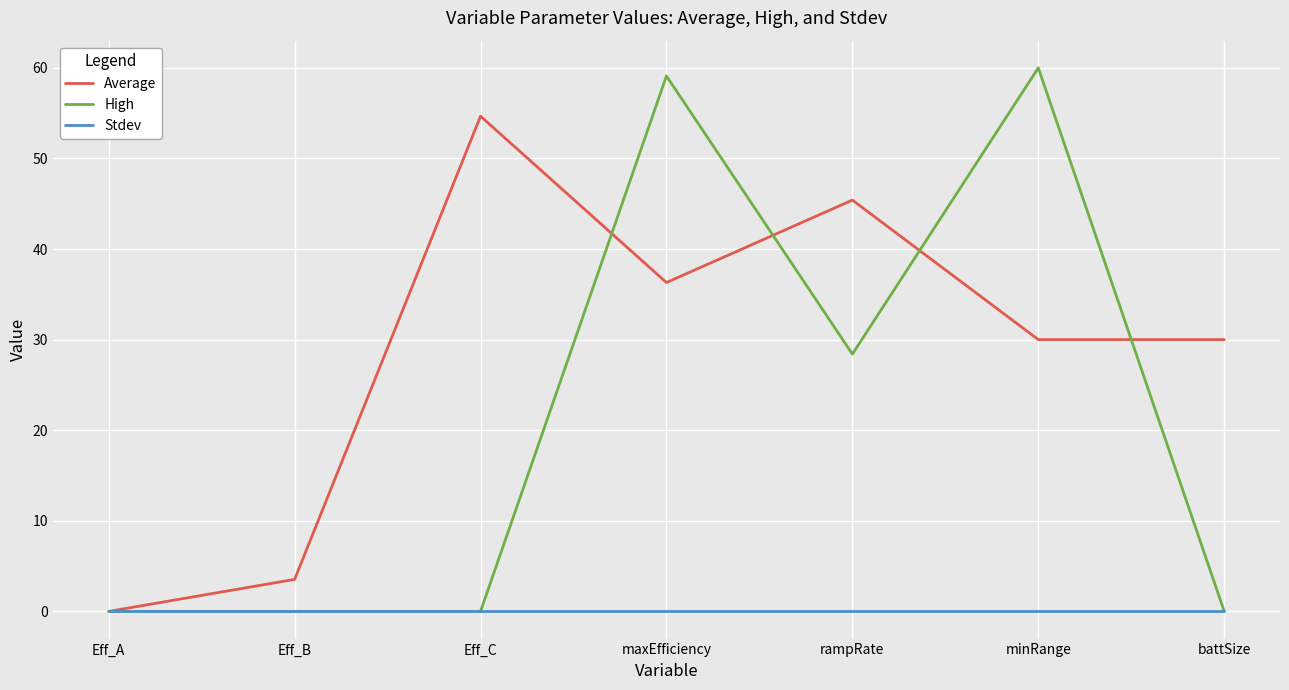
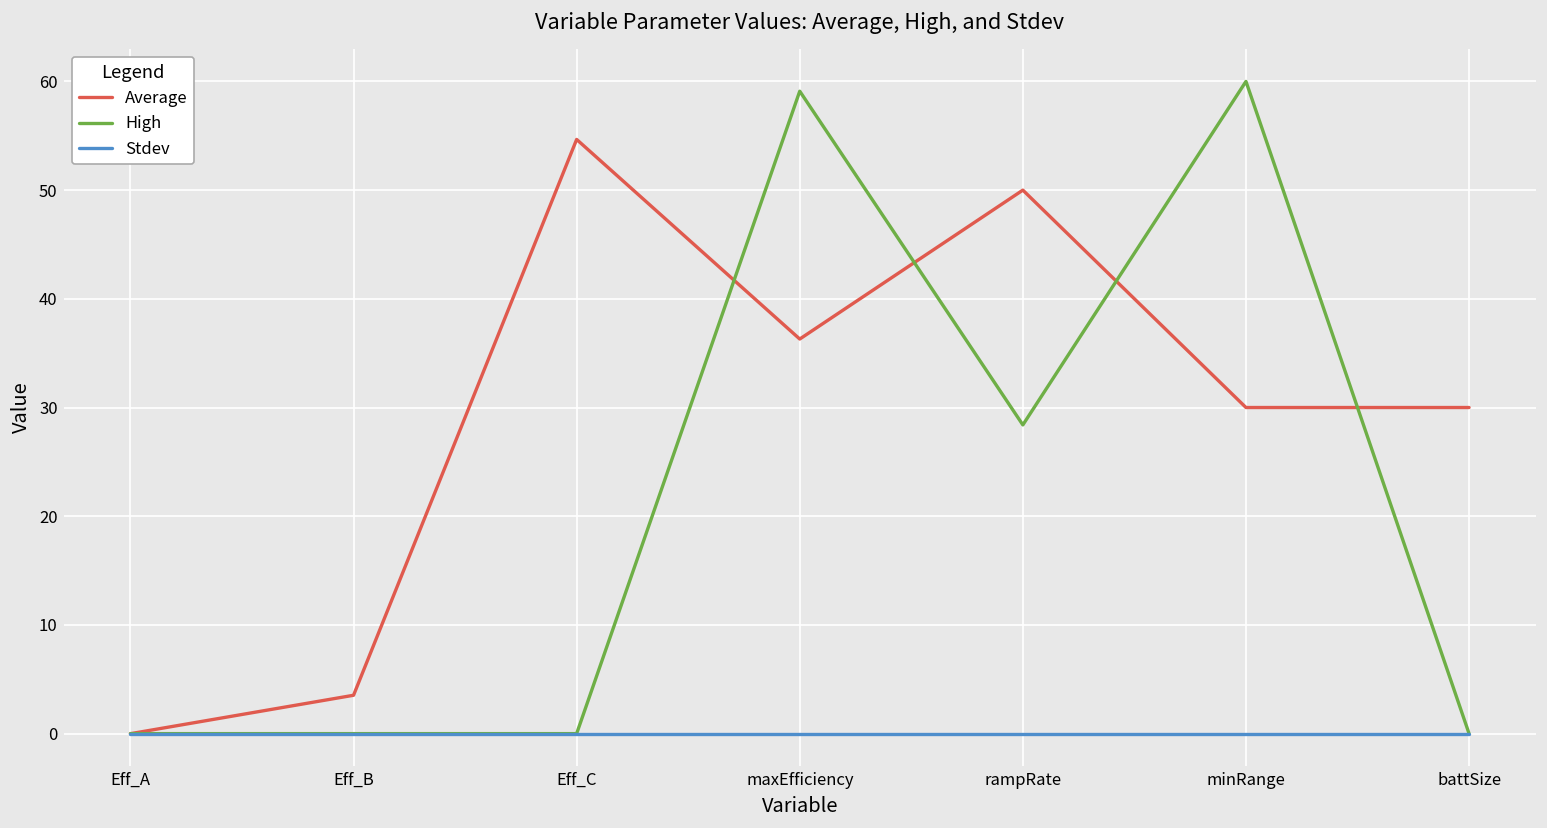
Average, rampRate: 45 -> 50
